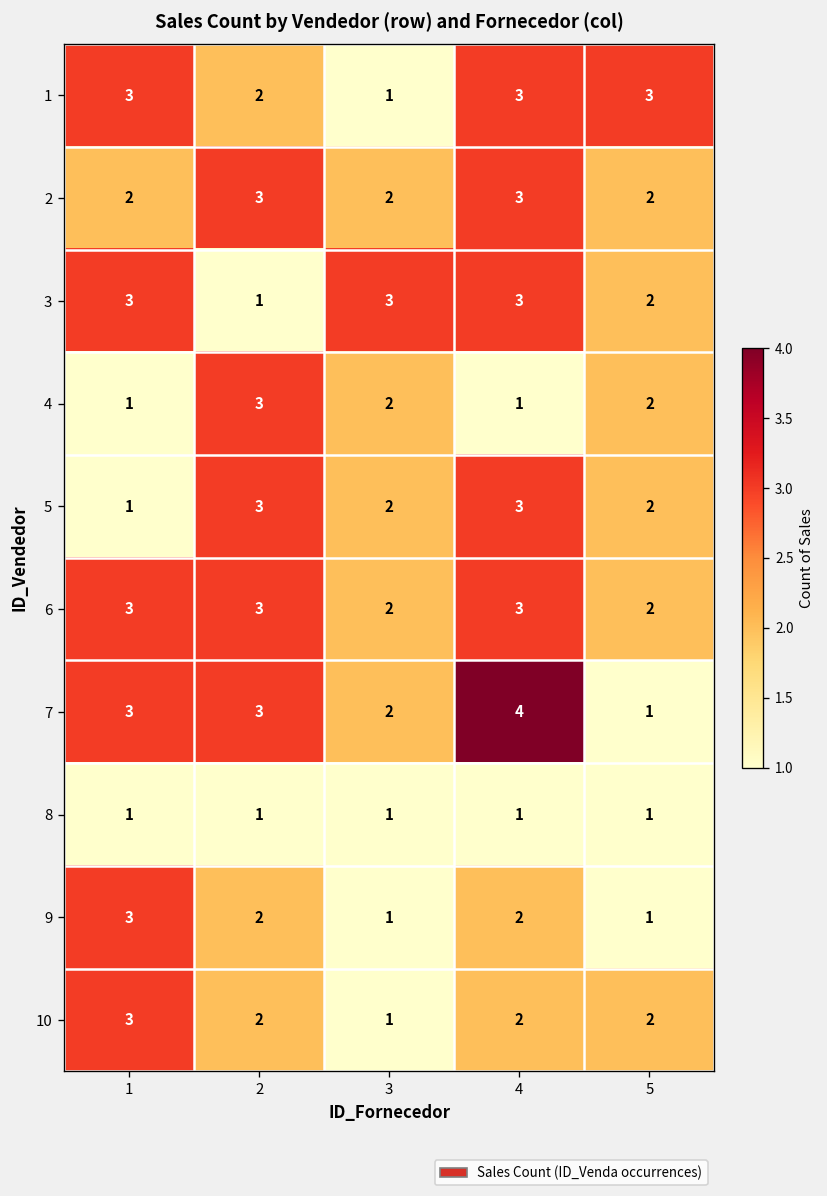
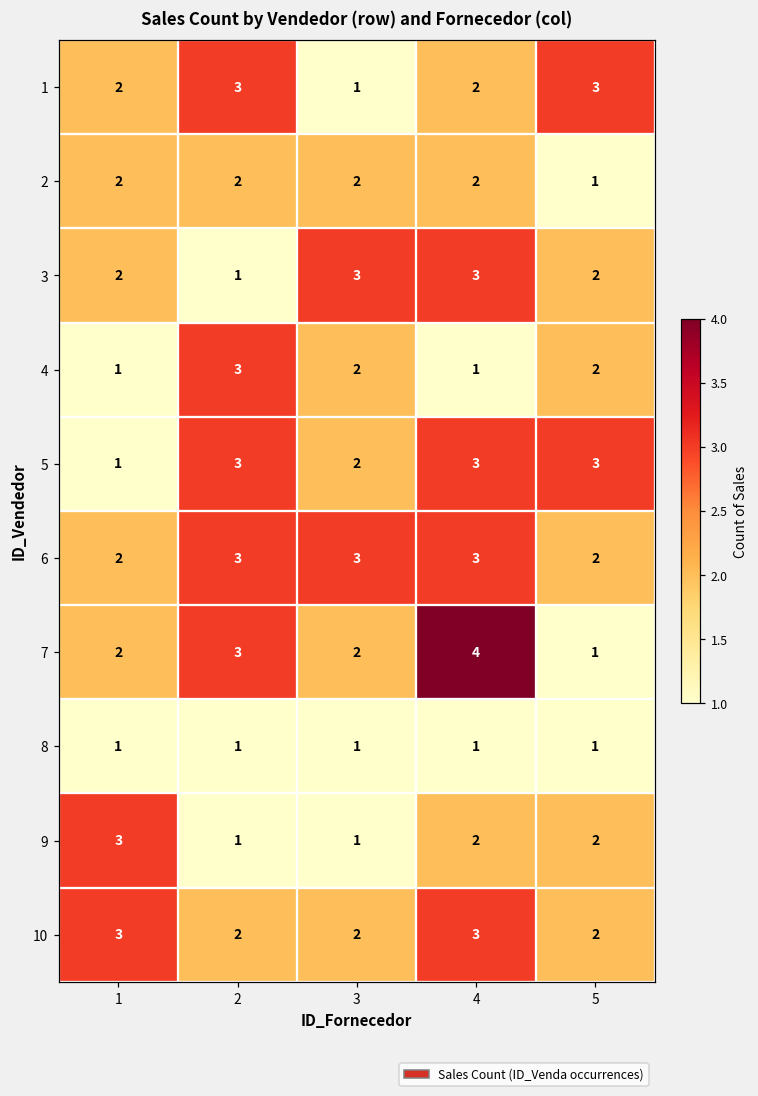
1, 1: 3 -> 2
1, 2: 2 -> 3
1, 4: 3 -> 2
2, 2: 3 -> 2
2, 4: 3 -> 2
2, 5: 2 -> 1
3, 1: 3 -> 2
5, 5: 2 -> 3
6, 1: 3 -> 2
6, 3: 2 -> 3
7, 1: 3 -> 2
9, 2: 2 -> 1
9, 5: 1 -> 2
10, 3: 1 -> 2
10, 4: 2 -> 3
